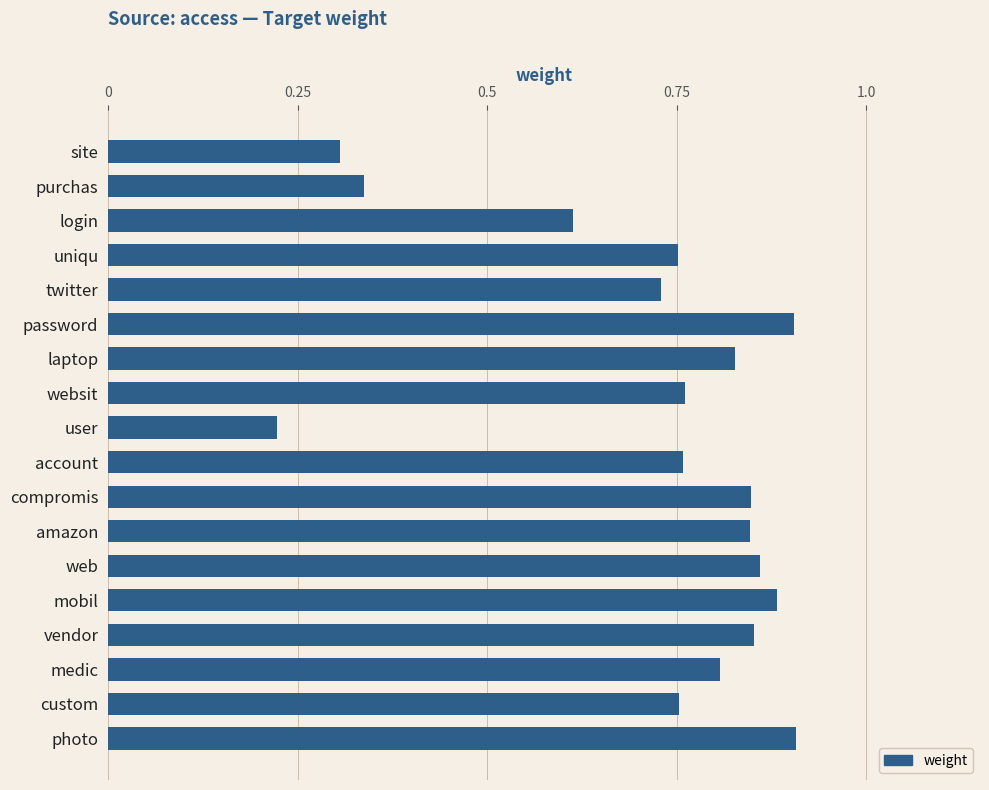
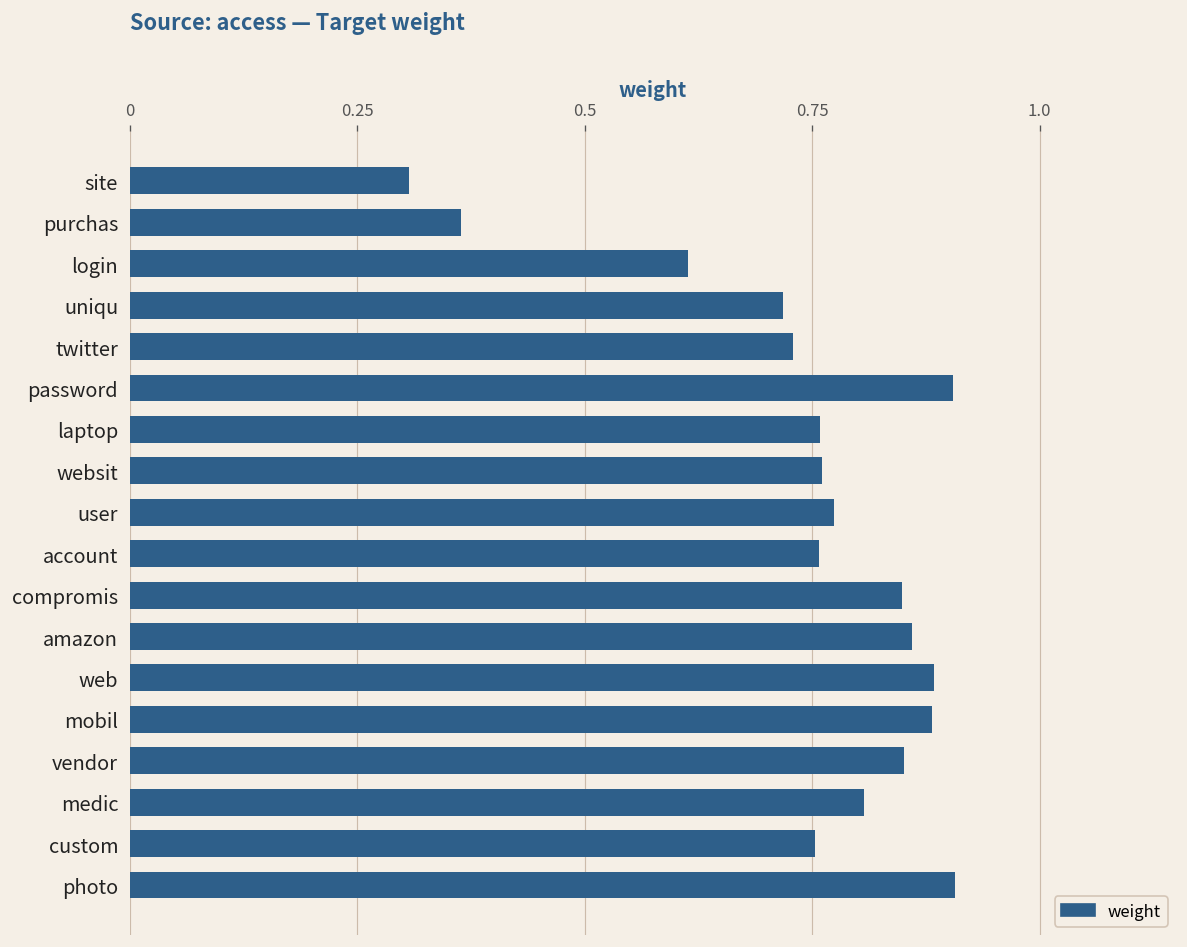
purchas: 0.34 -> 0.36
uniqu: 0.75 -> 0.72
laptop: 0.83 -> 0.76
user: 0.22 -> 0.77
amazon: 0.85 -> 0.86
web: 0.86 -> 0.88
